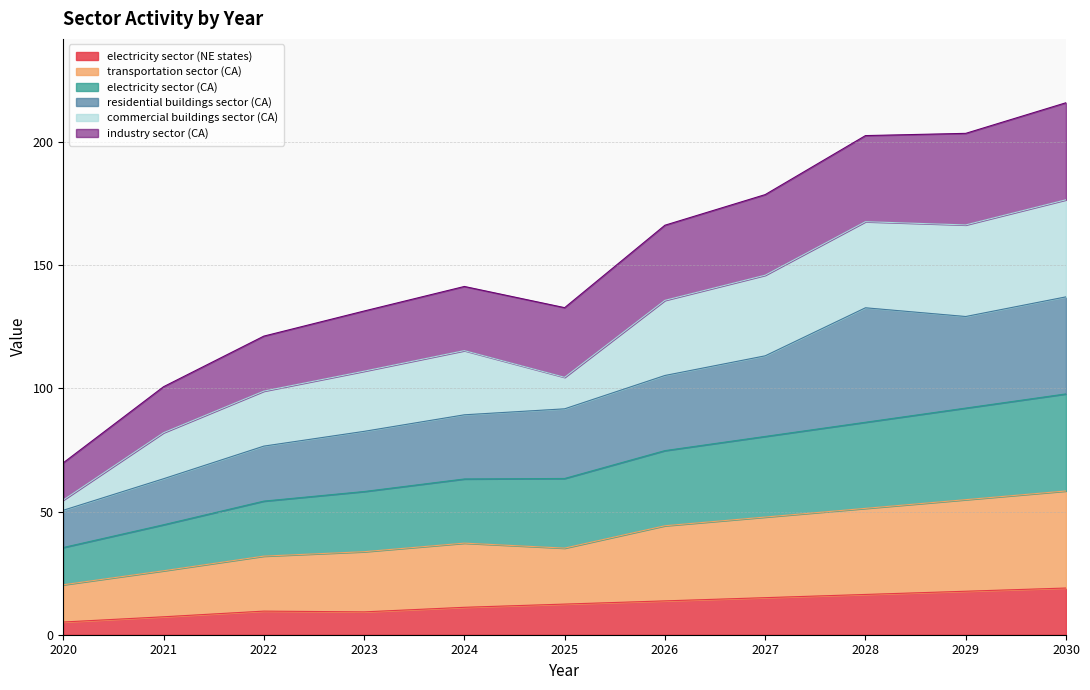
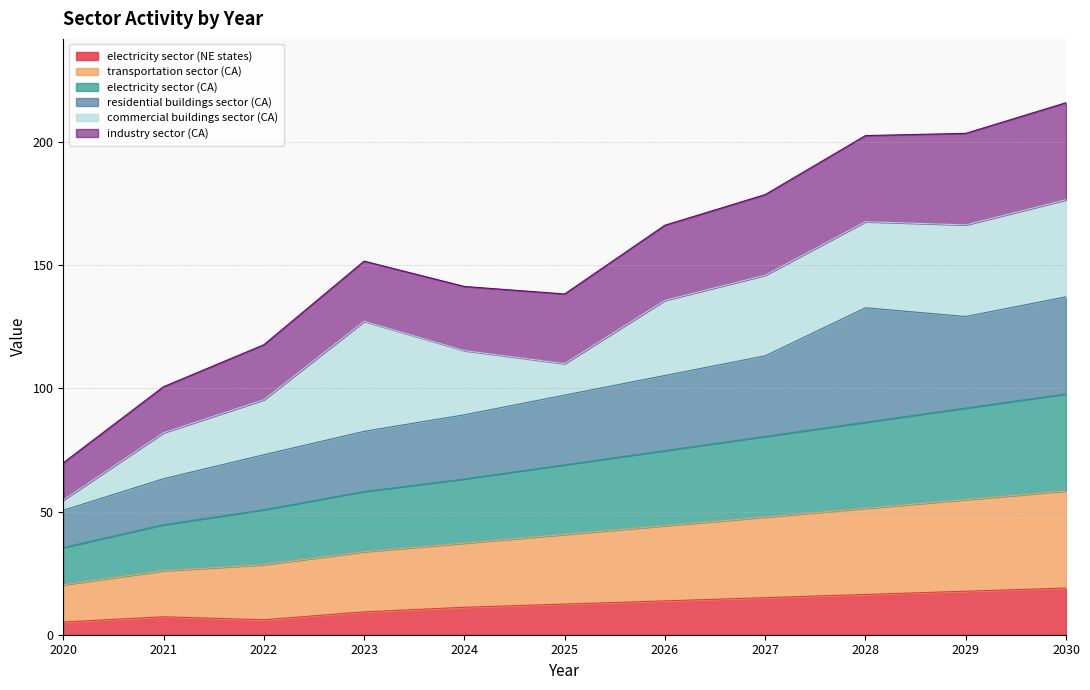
electricity sector (NE states), 2022: 10 -> 6
commercial buildings sector (CA), 2023: 24 -> 45
transportation sector (CA), 2025: 23 -> 28
